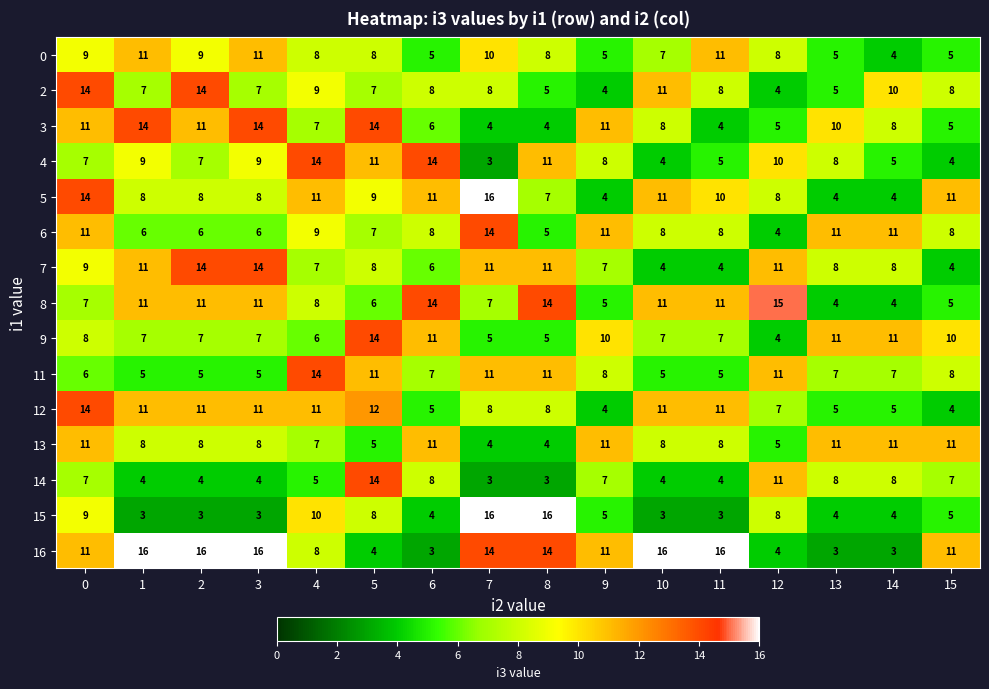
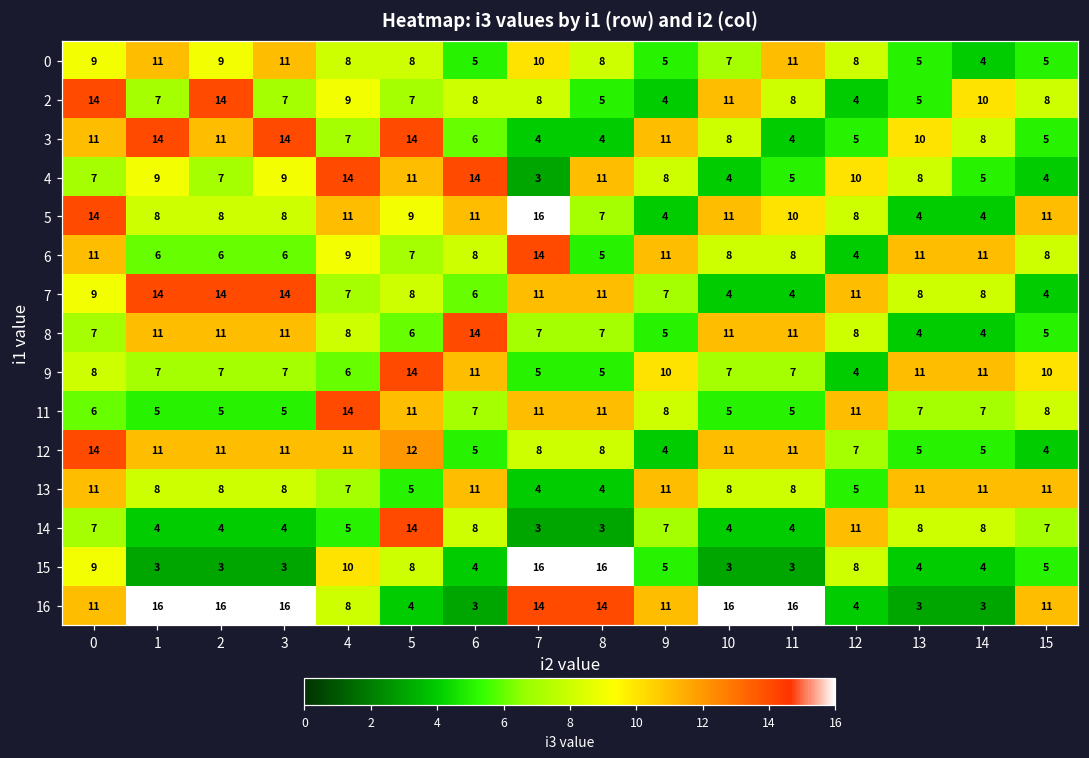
7, 1: 11 -> 14
8, 8: 14 -> 7
8, 12: 15 -> 8
